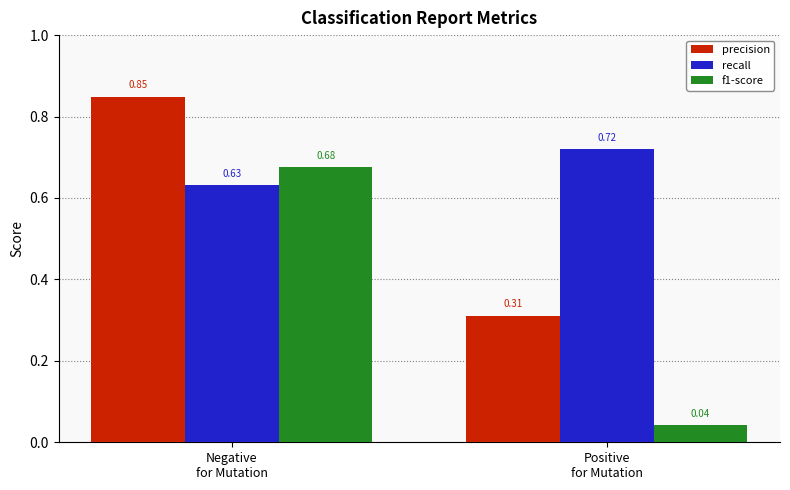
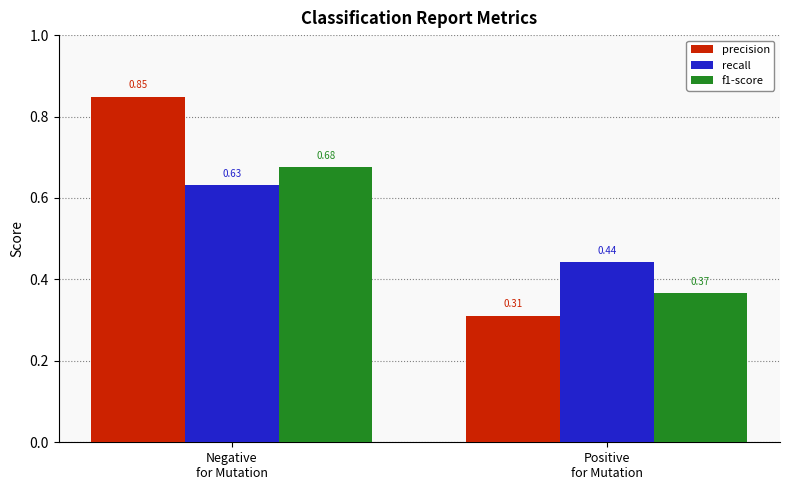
recall, Positive for Mutation: 0.72 -> 0.44
f1-score, Positive for Mutation: 0.04 -> 0.37
